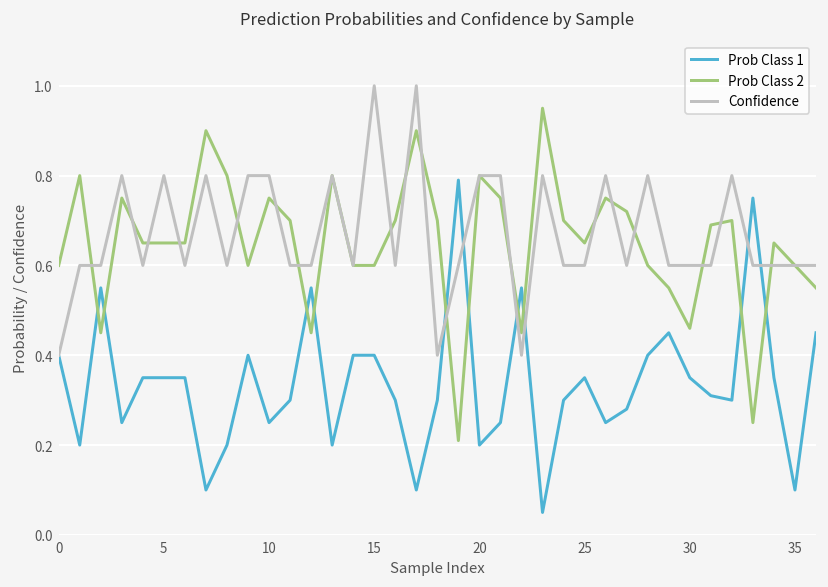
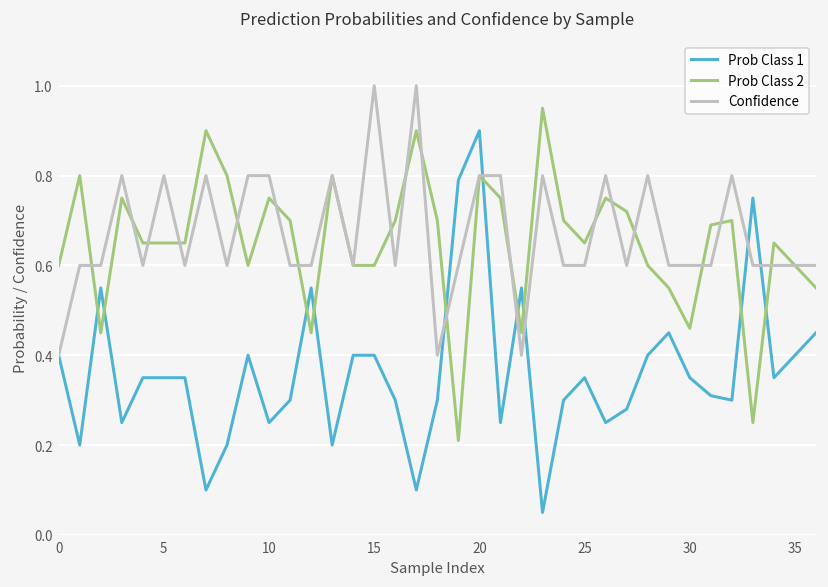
Prob Class 1, 20: 0.2 -> 0.9
Prob Class 1, 35: 0.1 -> 0.4
